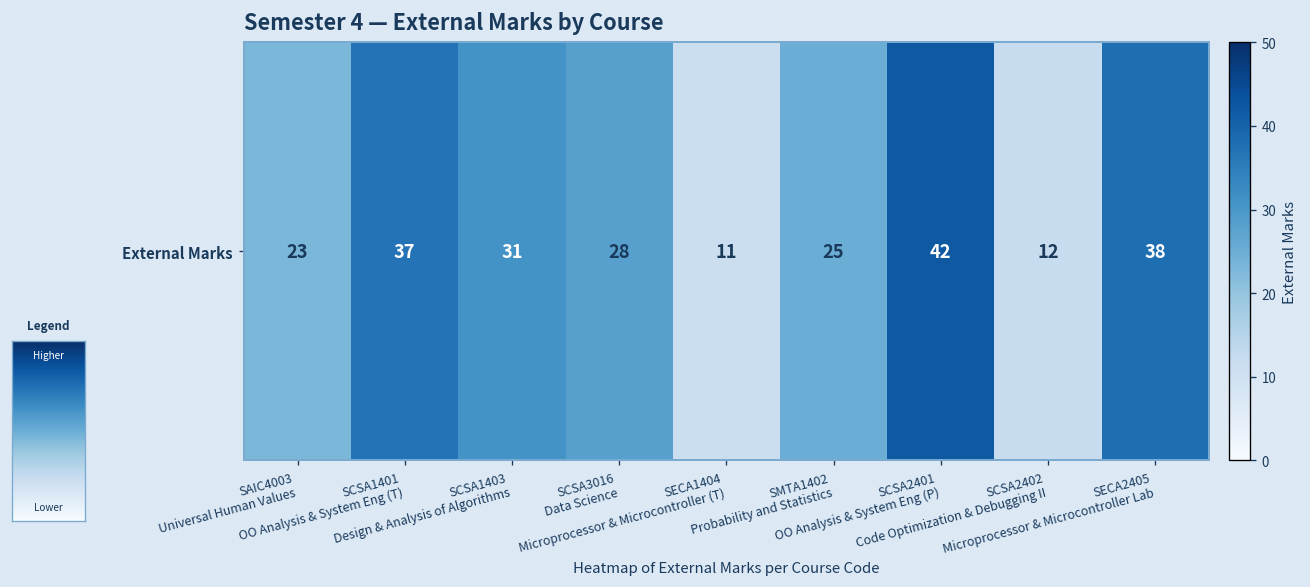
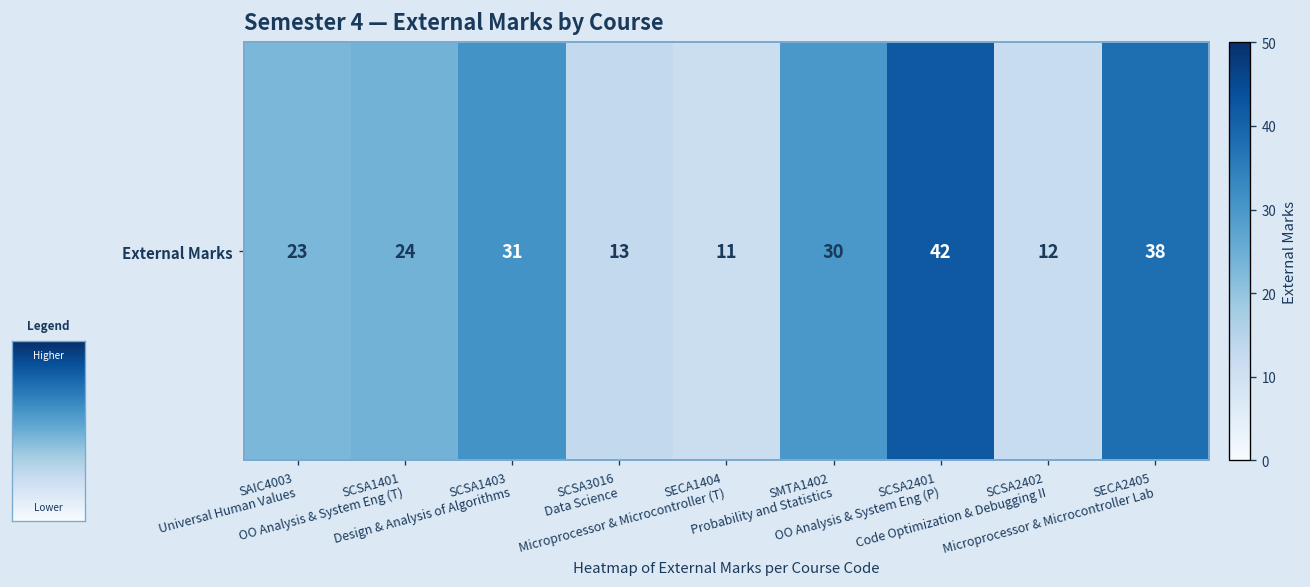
External Marks, SCSA1401 OO Analysis & System Eng (T): 37 -> 24
External Marks, SCSA3016 Data Science: 28 -> 13
External Marks, SMTA1402 Probability and Statistics: 25 -> 30
